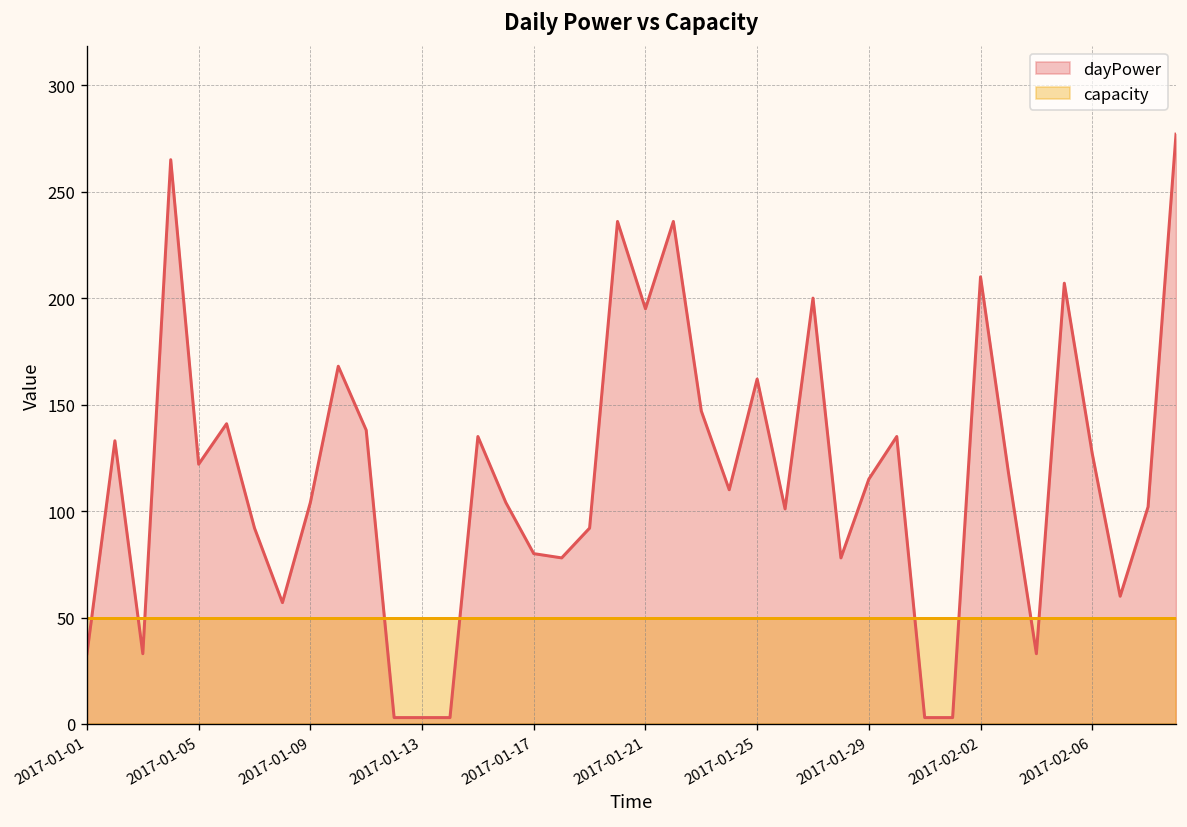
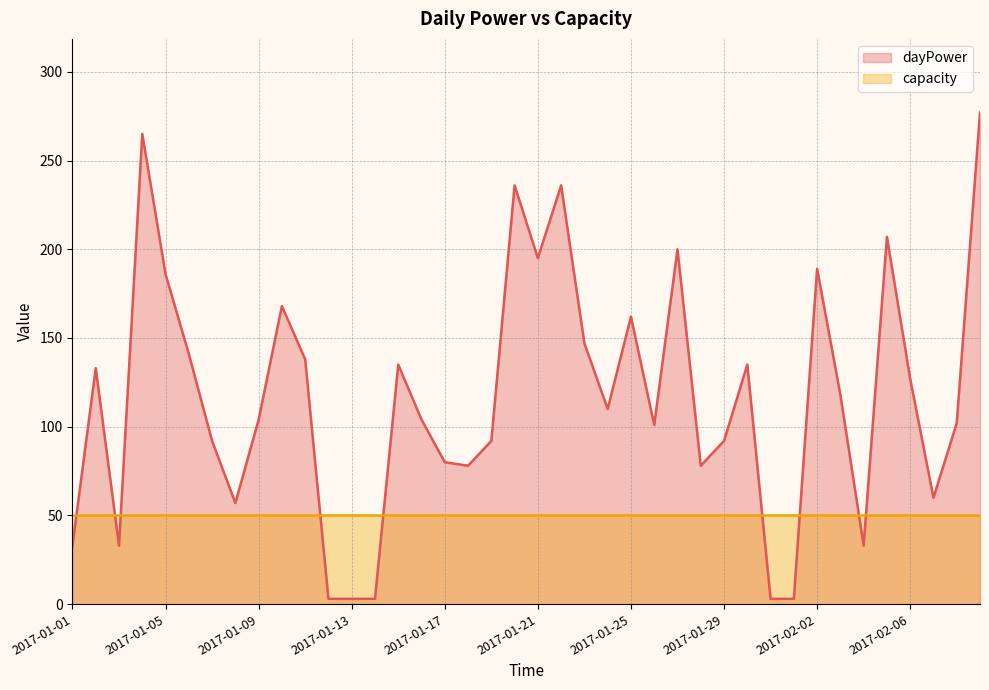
dayPower, 2017-01-05: 122 -> 186
dayPower, 2017-01-29: 115 -> 92
dayPower, 2017-02-02: 210 -> 189
